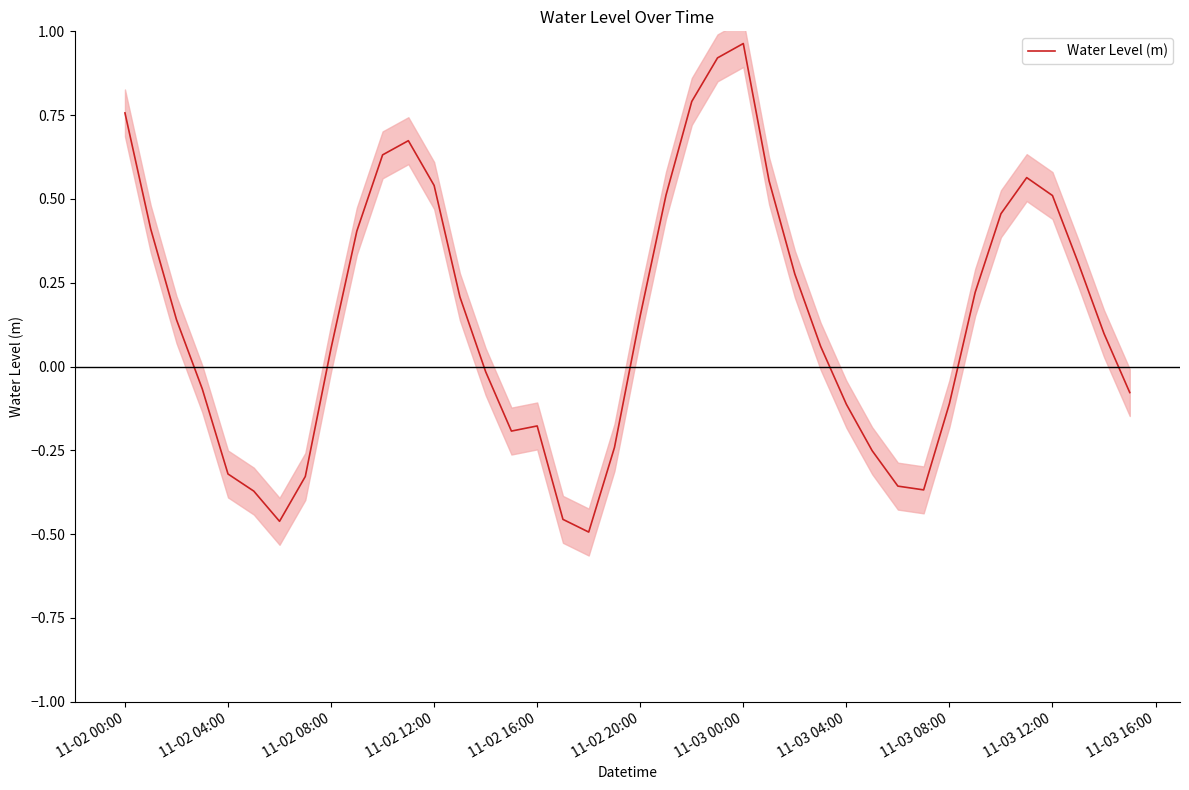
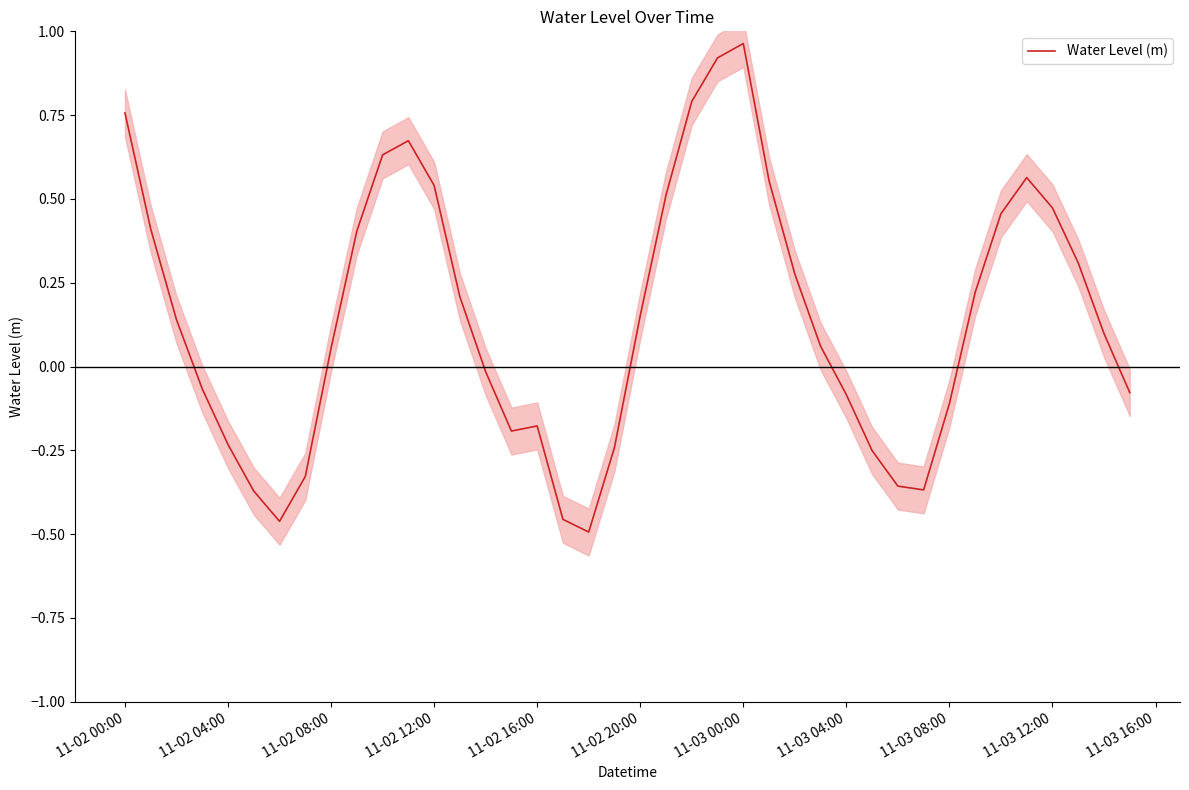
Water Level (m), 11-02 04:00: -0.32 -> -0.23
Water Level (m), 11-03 04:00: -0.11 -> -0.08
Water Level (m), 11-03 12:00: 0.51 -> 0.47
